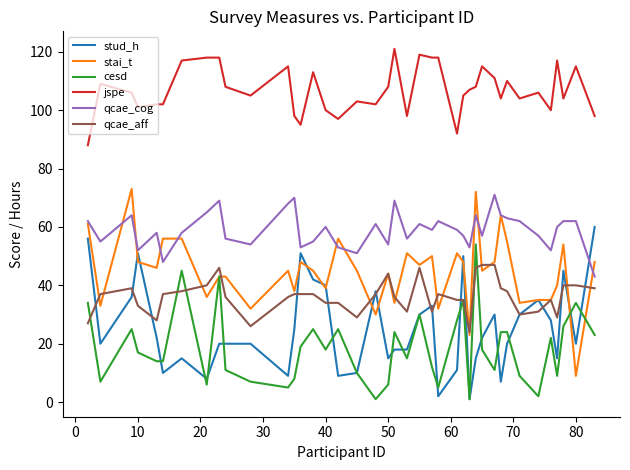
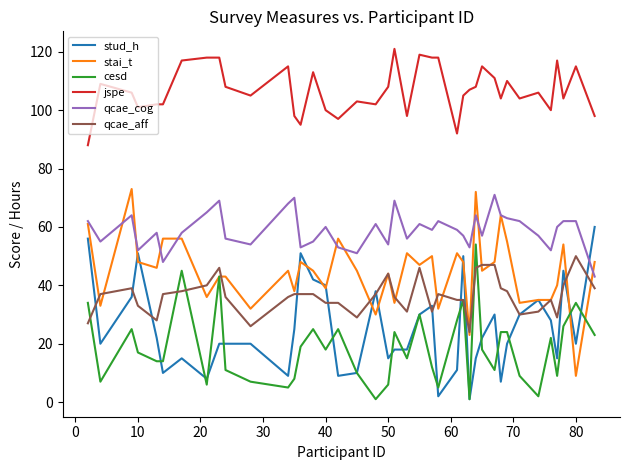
qcae_aff, 80: 40 -> 50
